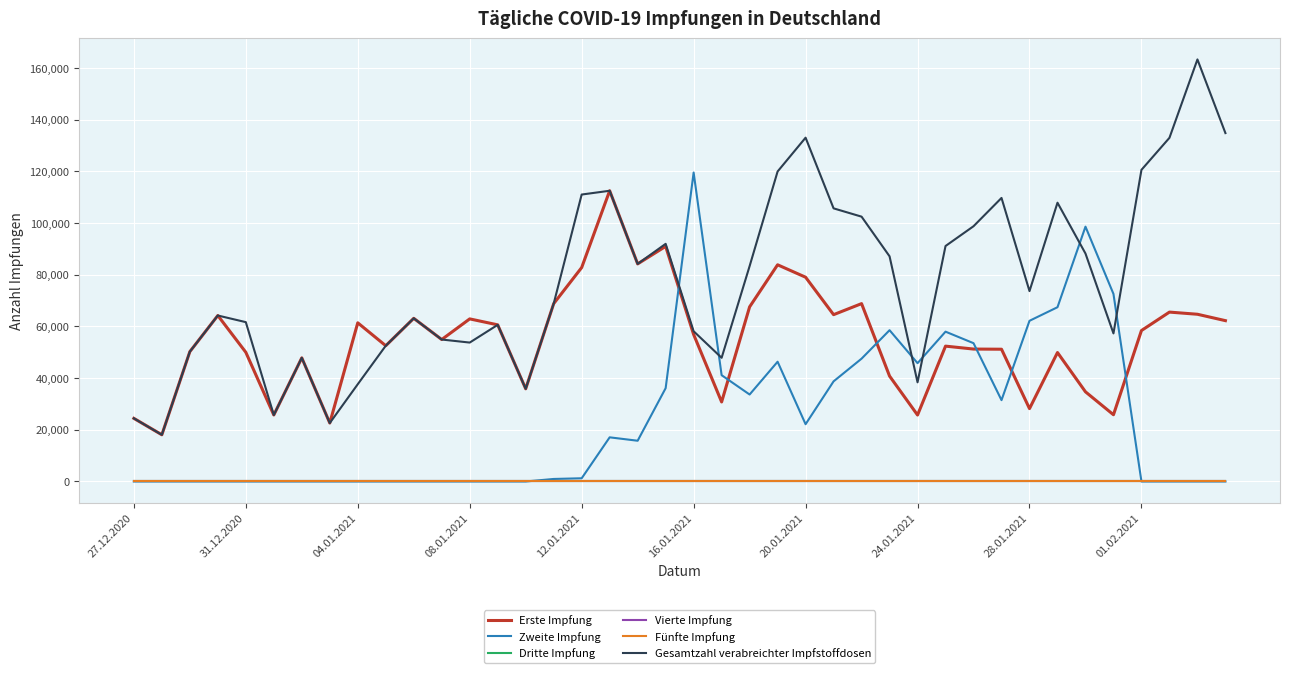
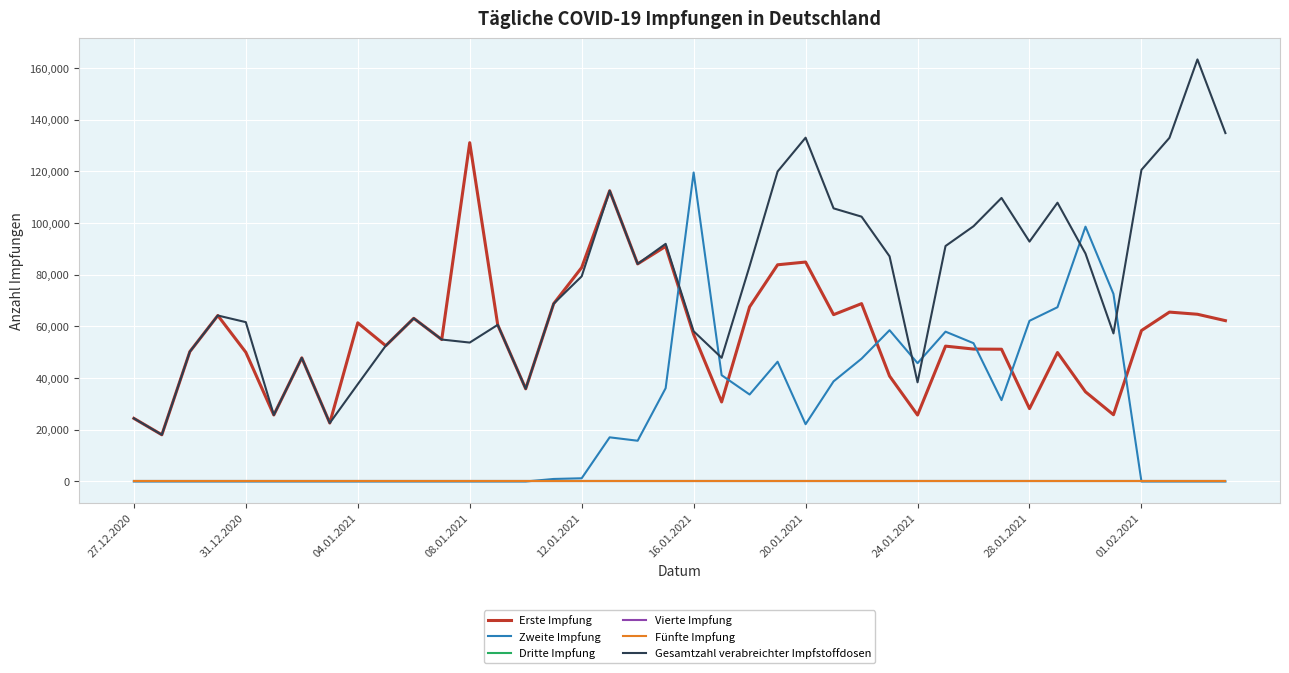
Erste Impfung, 08.01.2021: 63,000 -> 131,000
Gesamtzahl verabreichter Impfstoffdosen, 12.01.2021: 111,000 -> 79,000
Erste Impfung, 20.01.2021: 79,000 -> 85,000
Gesamtzahl verabreichter Impfstoffdosen, 28.01.2021: 74,000 -> 93,000
